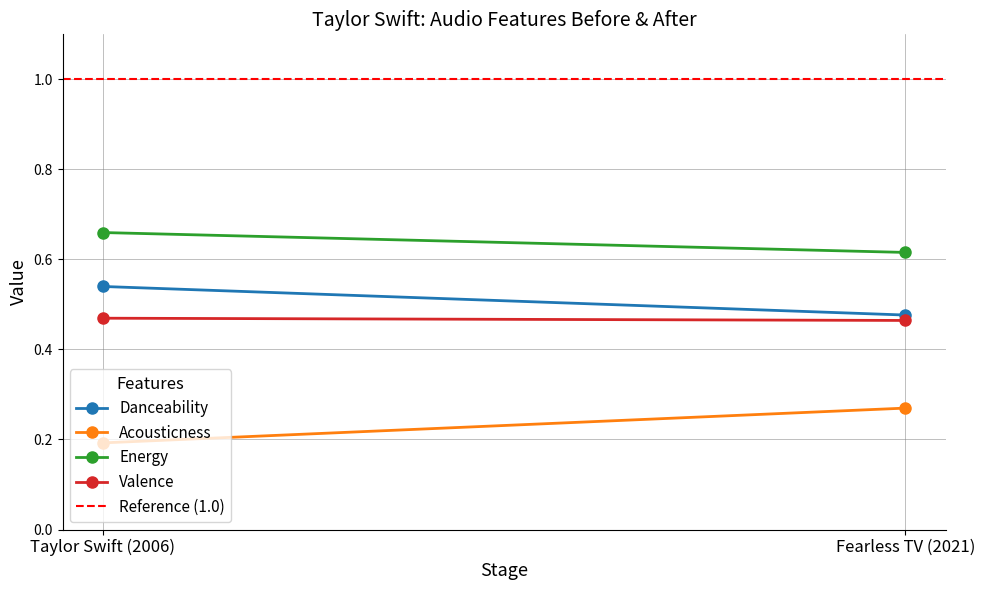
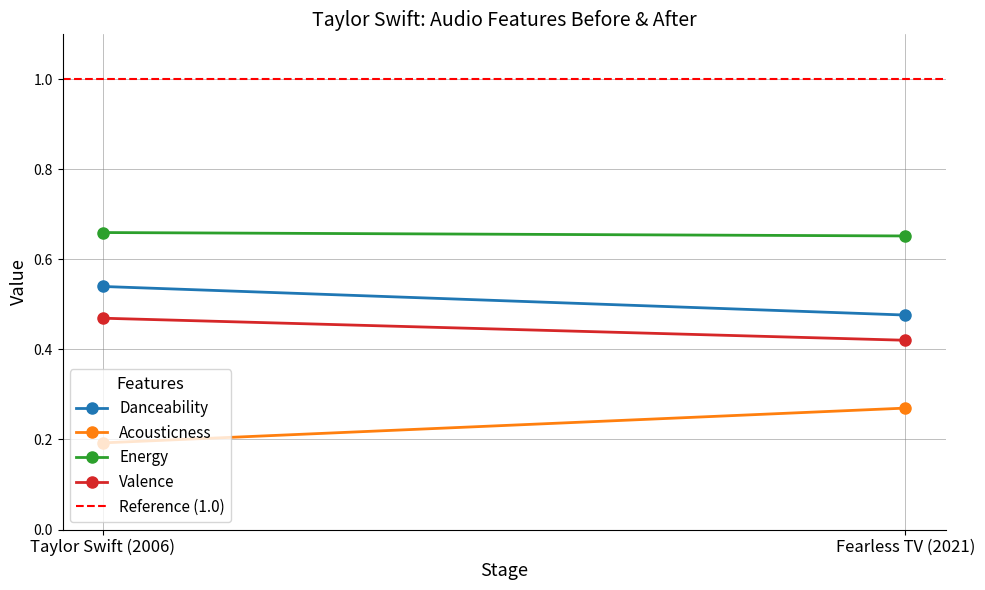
Energy, Fearless TV (2021): 0.62 -> 0.65
Valence, Fearless TV (2021): 0.46 -> 0.42
